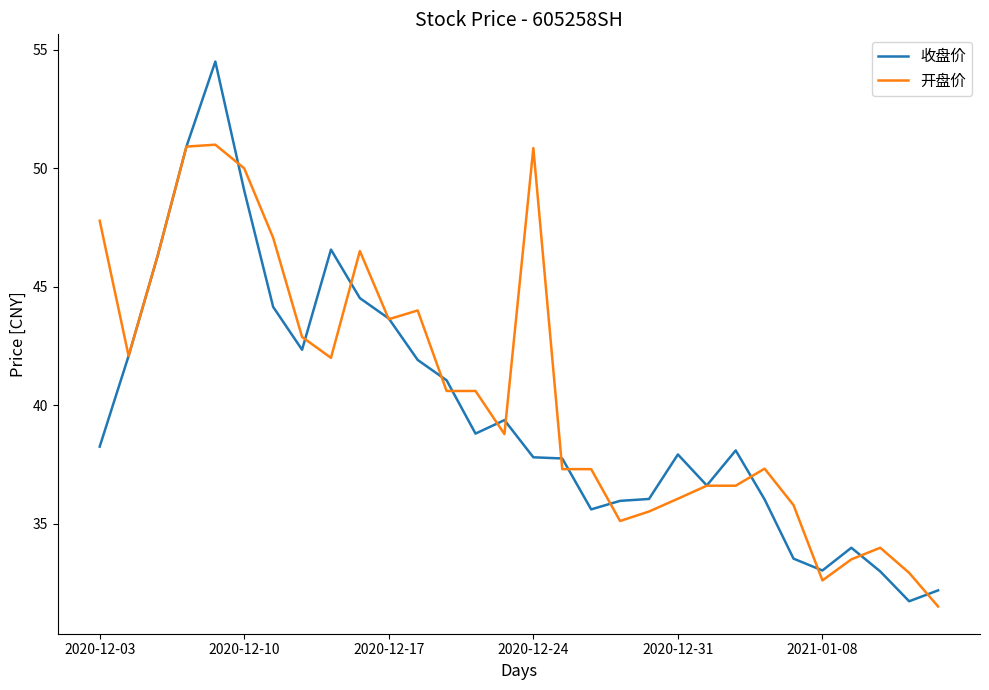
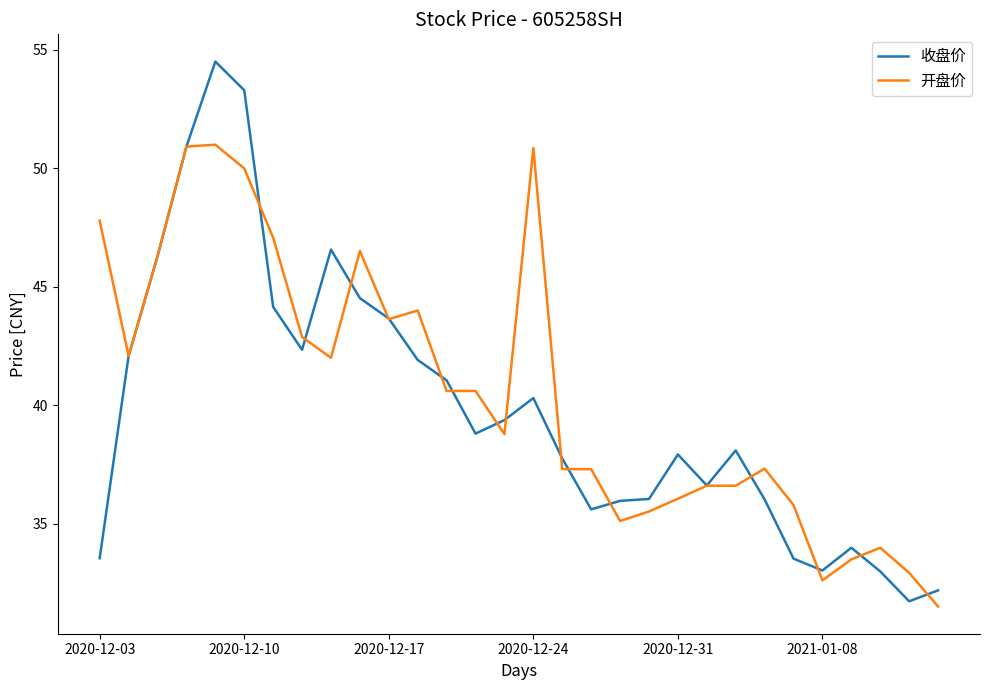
收盘价, 2020-12-03: 38.3 -> 33.5
收盘价, 2020-12-10: 49.1 -> 53.3
收盘价, 2020-12-24: 37.8 -> 40.3
